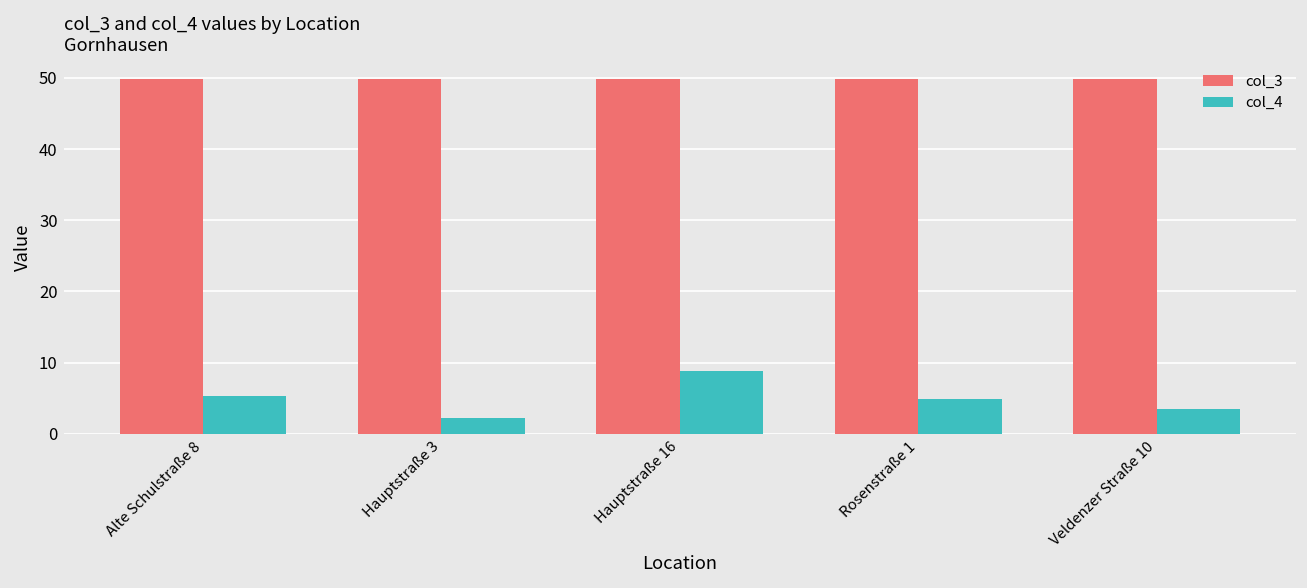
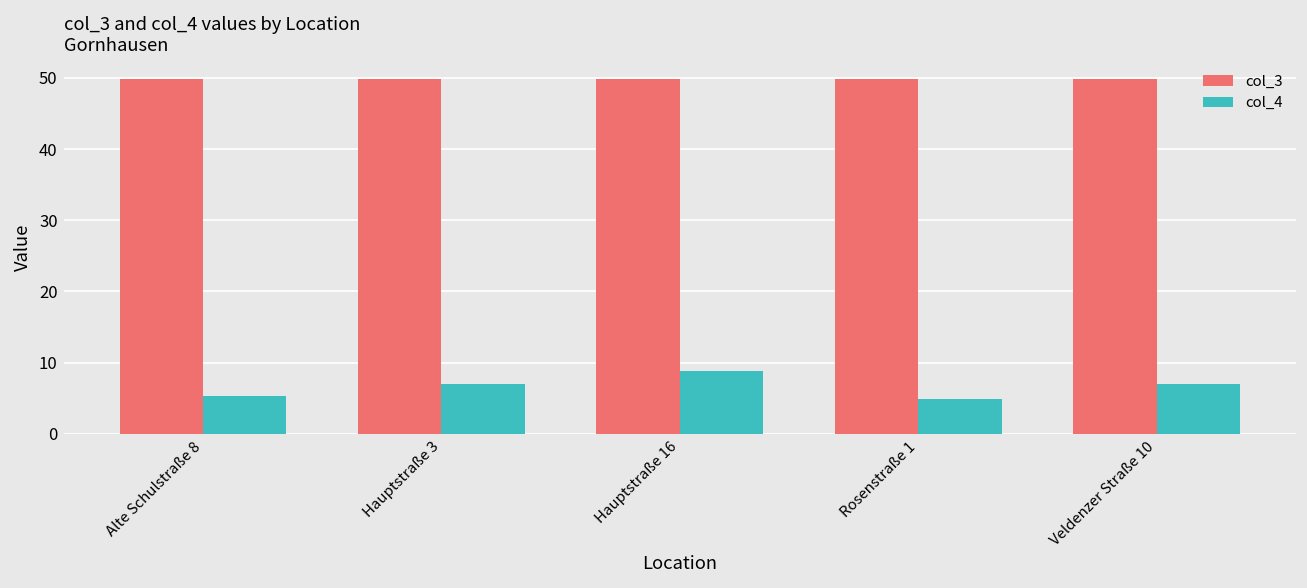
col_4, Hauptstraße 3: 2 -> 7
col_4, Veldenzer Straße 10: 3 -> 7
